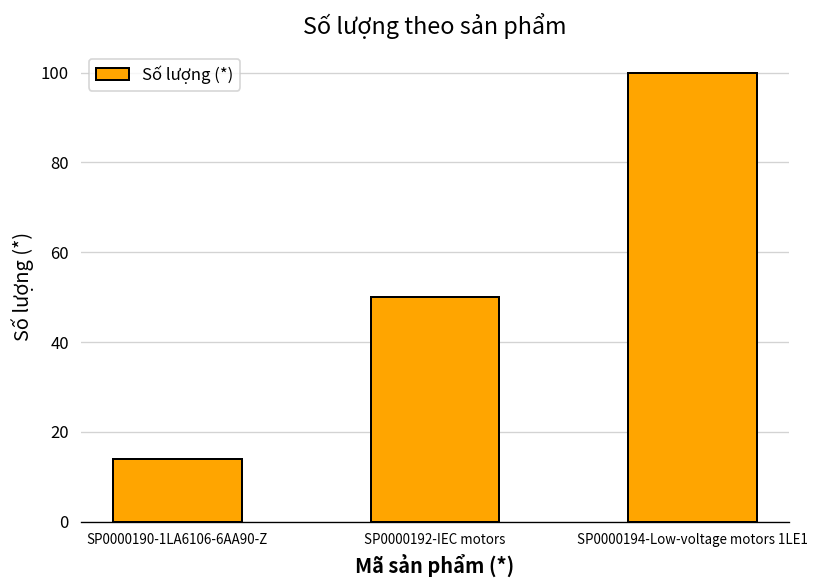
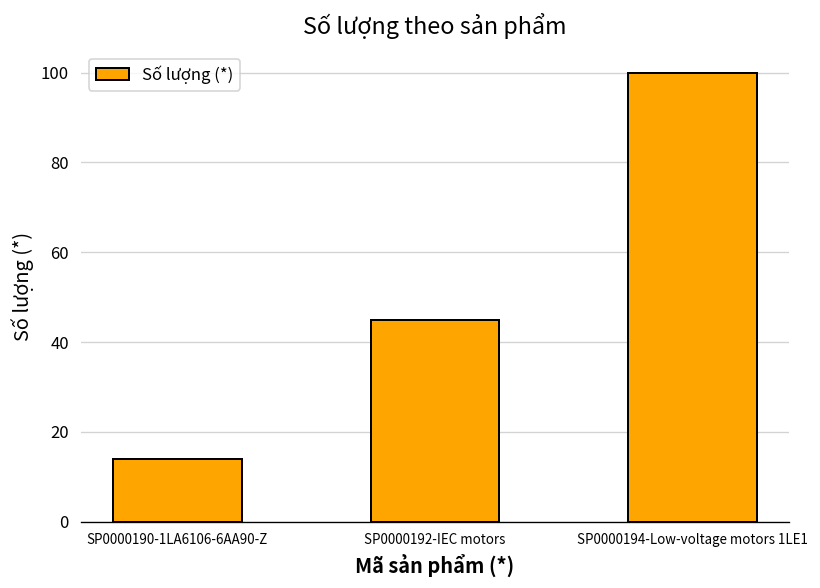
SP0000192-IEC motors: 50 -> 45
